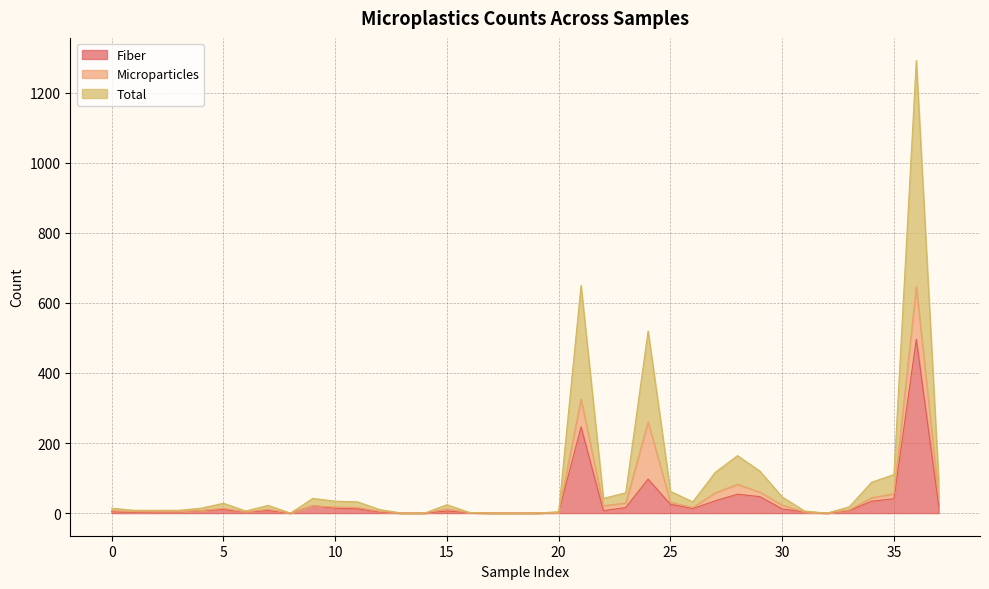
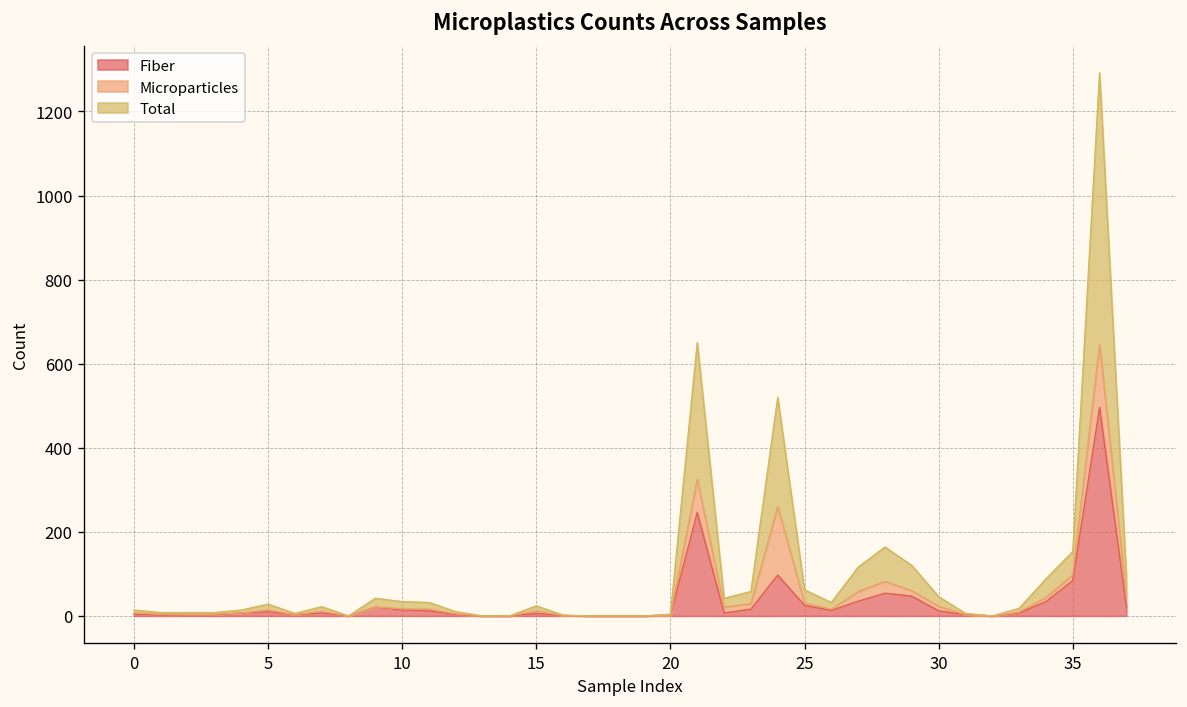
Fiber, 35: 40 -> 80
